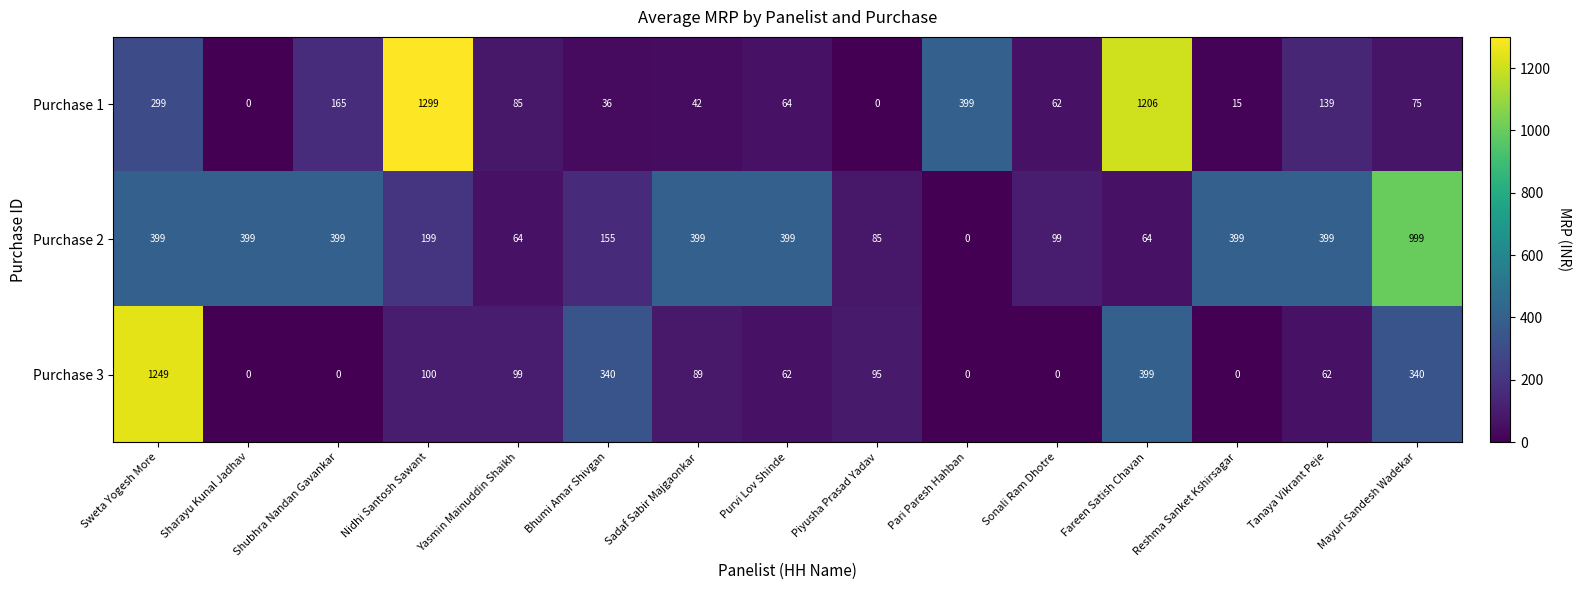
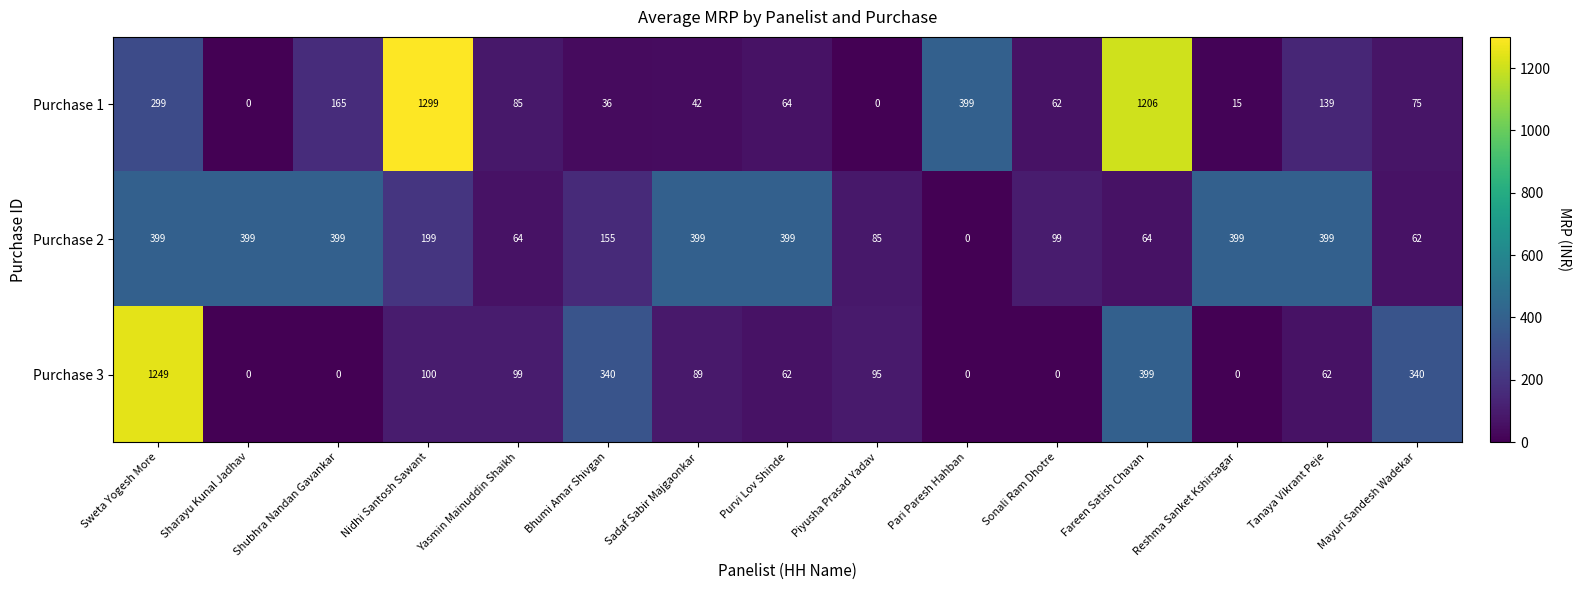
Purchase 2, Mayuri Sandesh Wadekar: 999 -> 62
